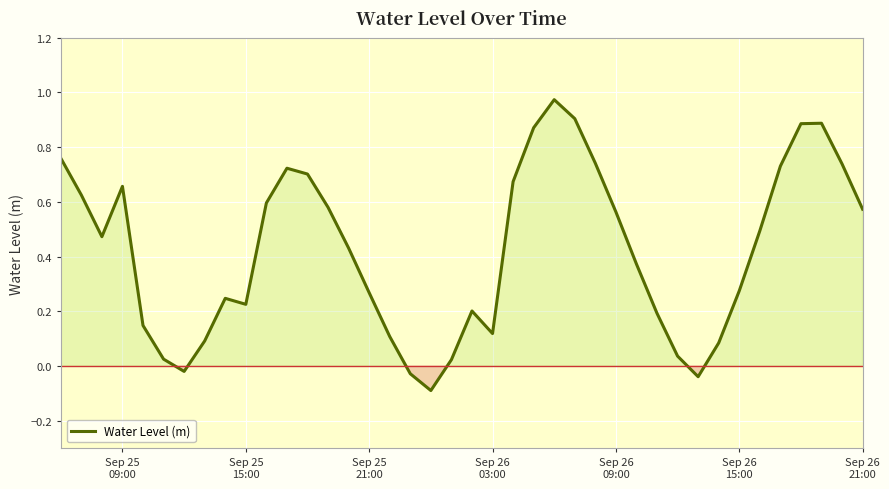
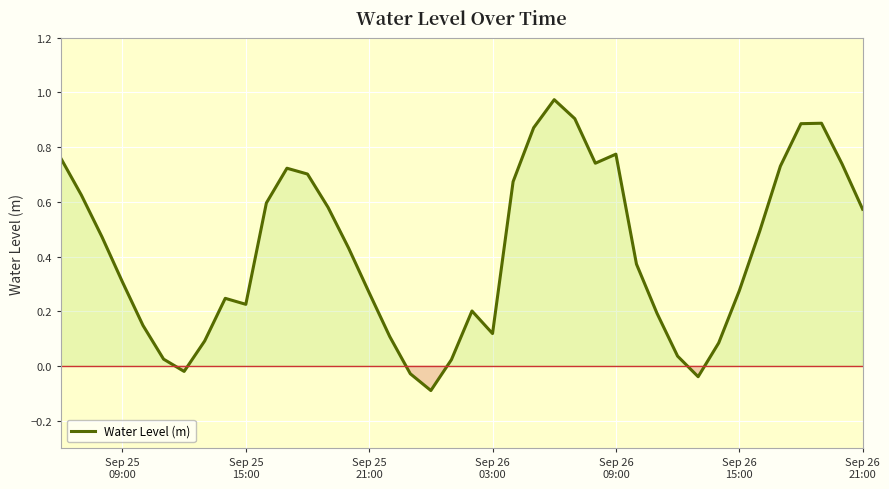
Sep 25 09:00: 0.66 -> 0.31
Sep 26 09:00: 0.56 -> 0.77
